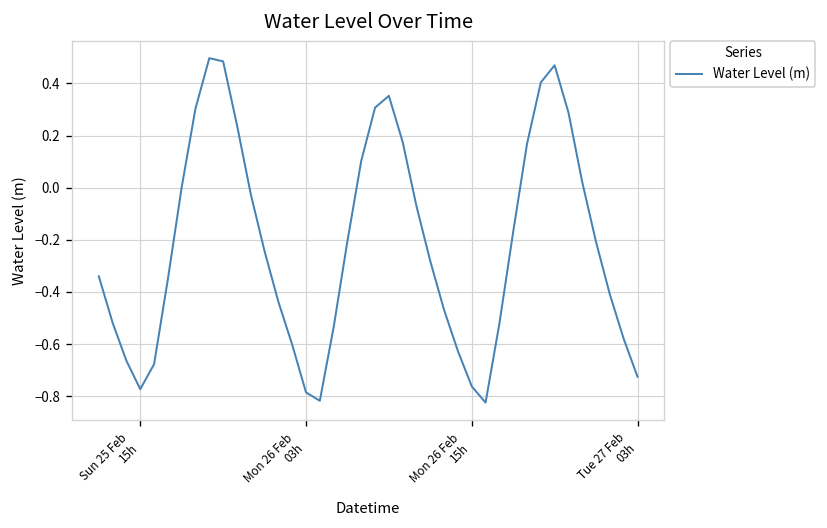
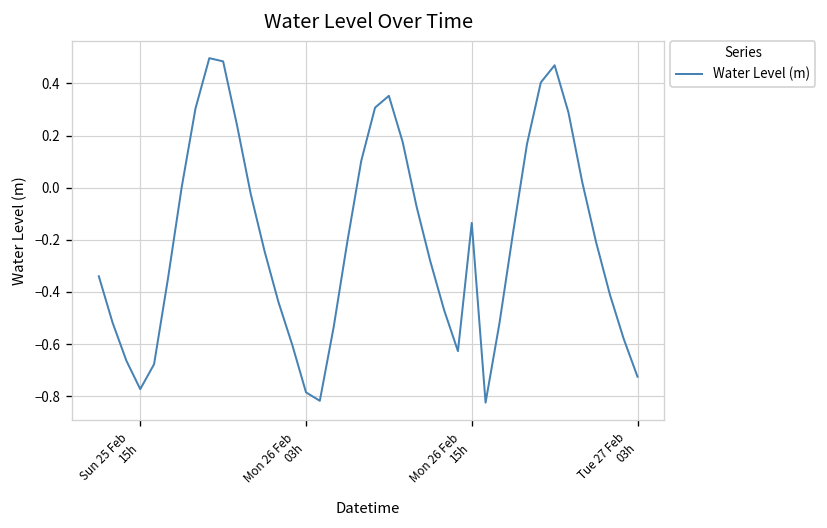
Mon 26 Feb 15h: -0.76 -> -0.14
